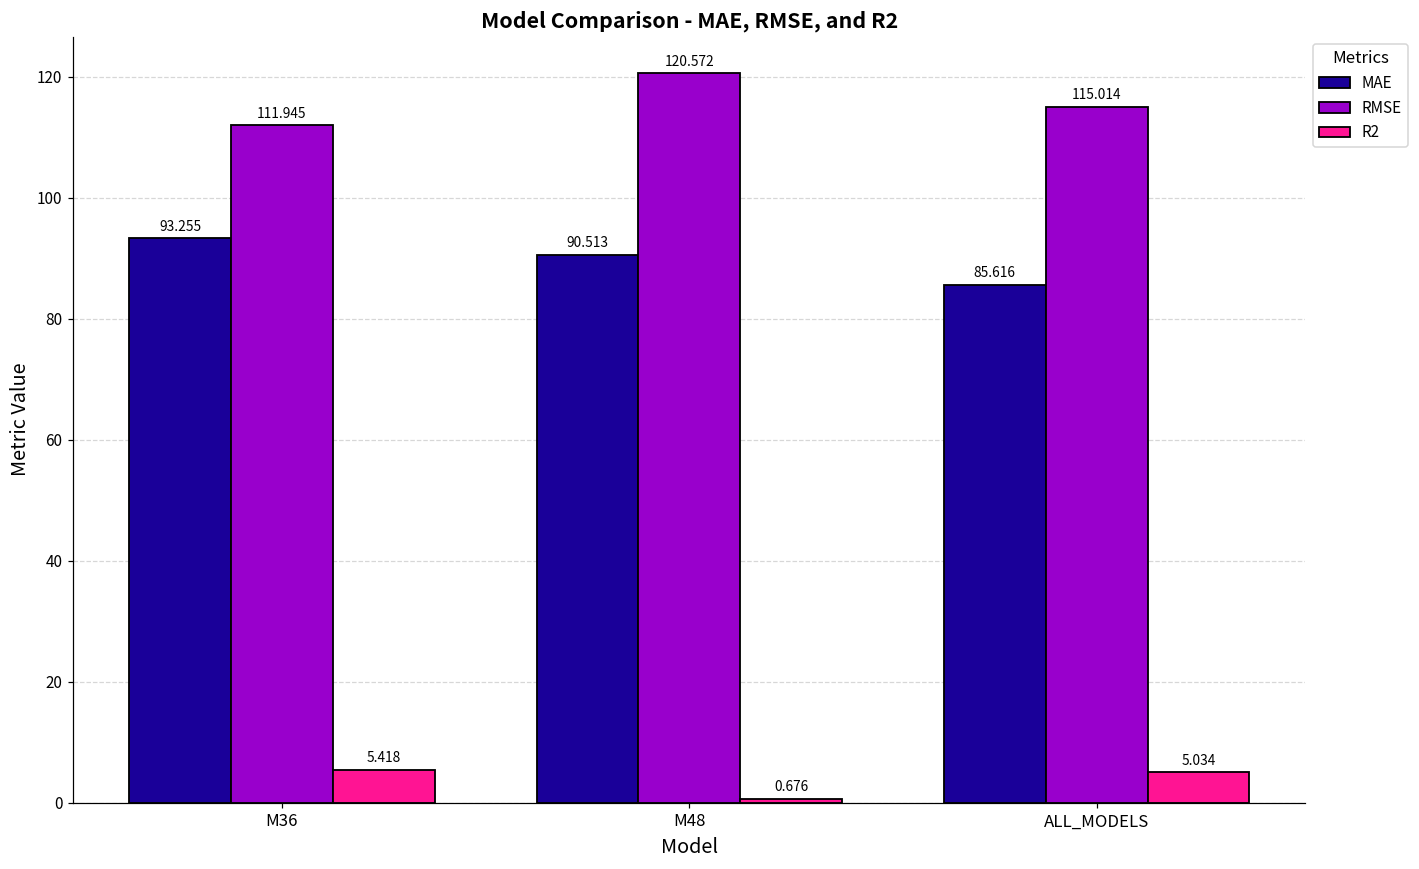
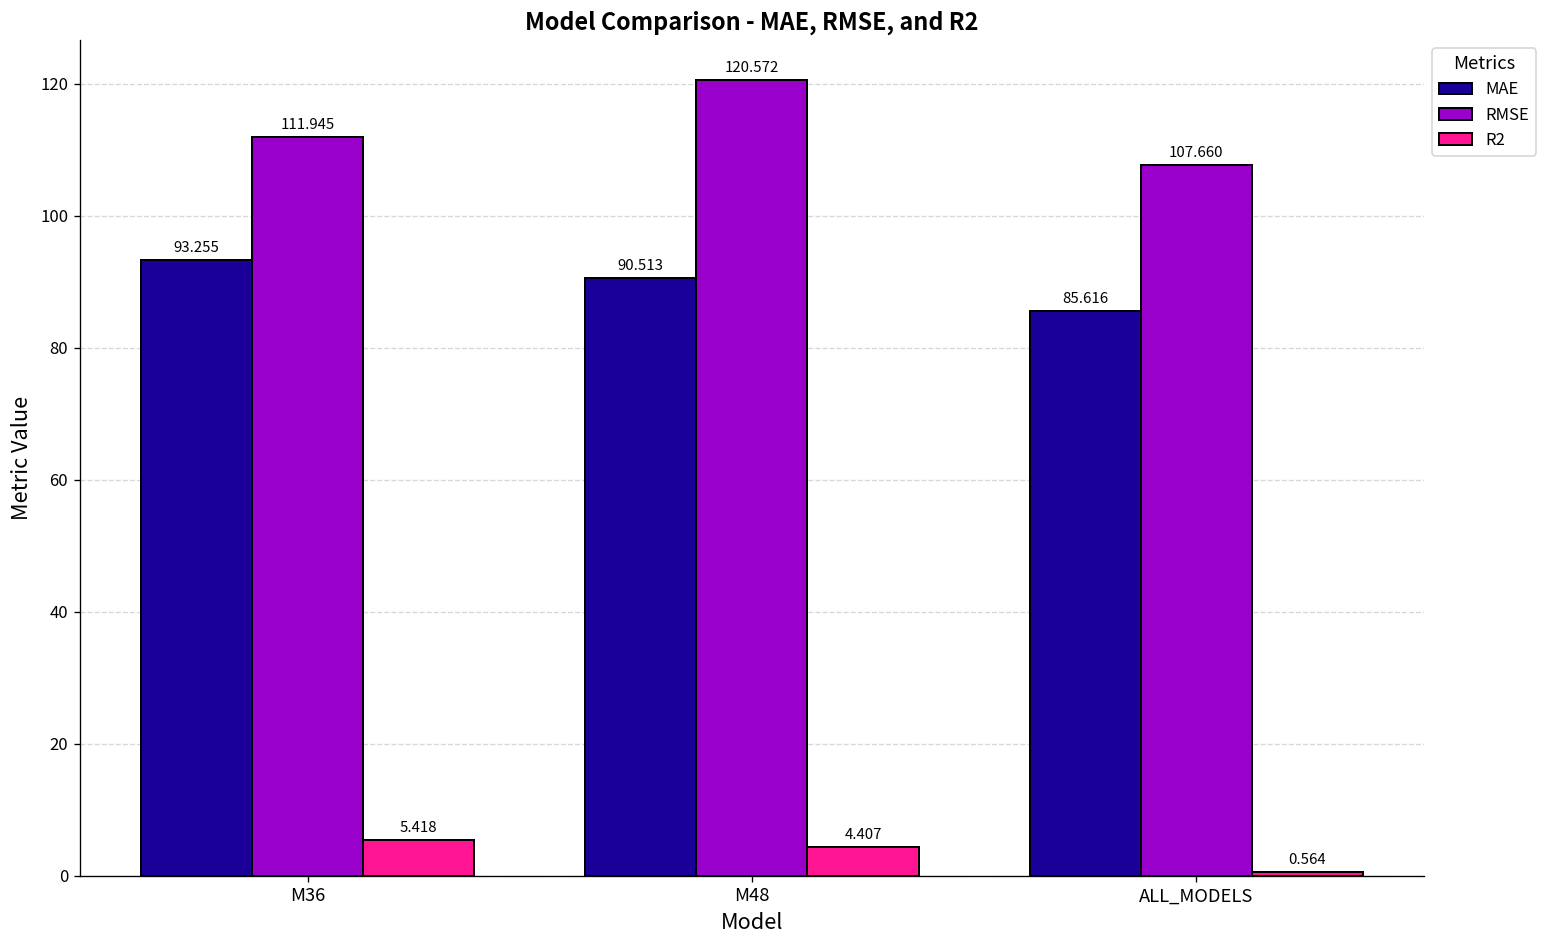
R2, M48: 0.676 -> 4.407
RMSE, ALL_MODELS: 115.014 -> 107.660
R2, ALL_MODELS: 5.034 -> 0.564
